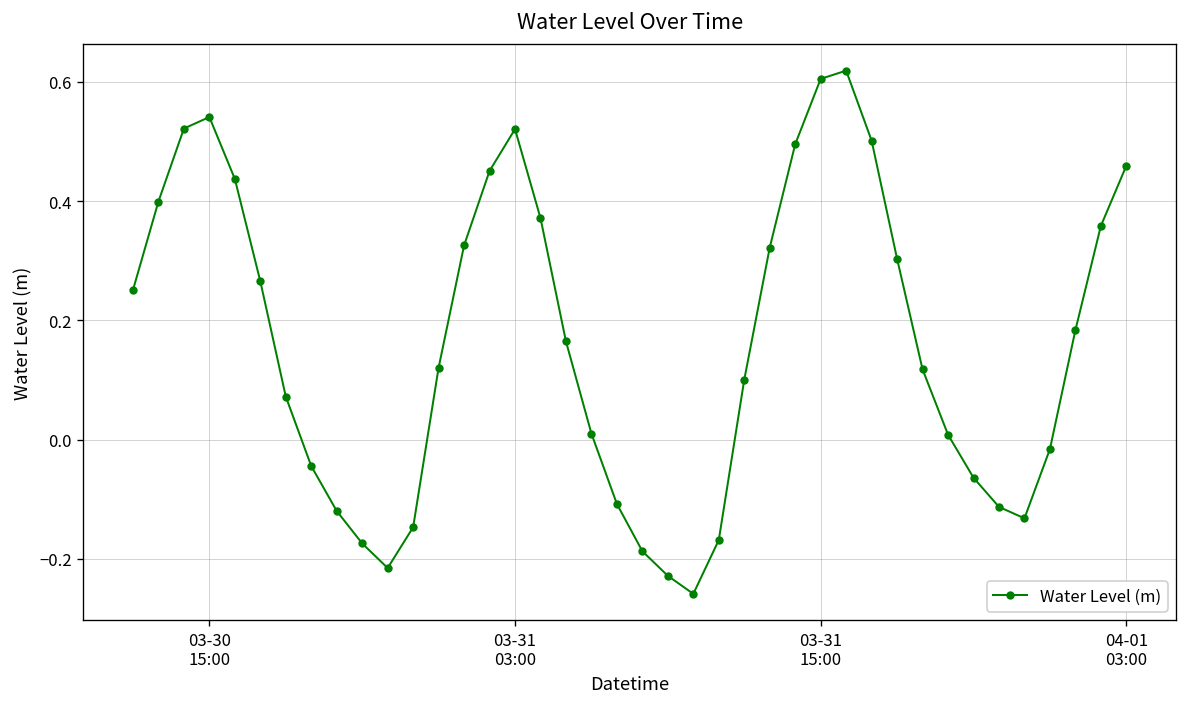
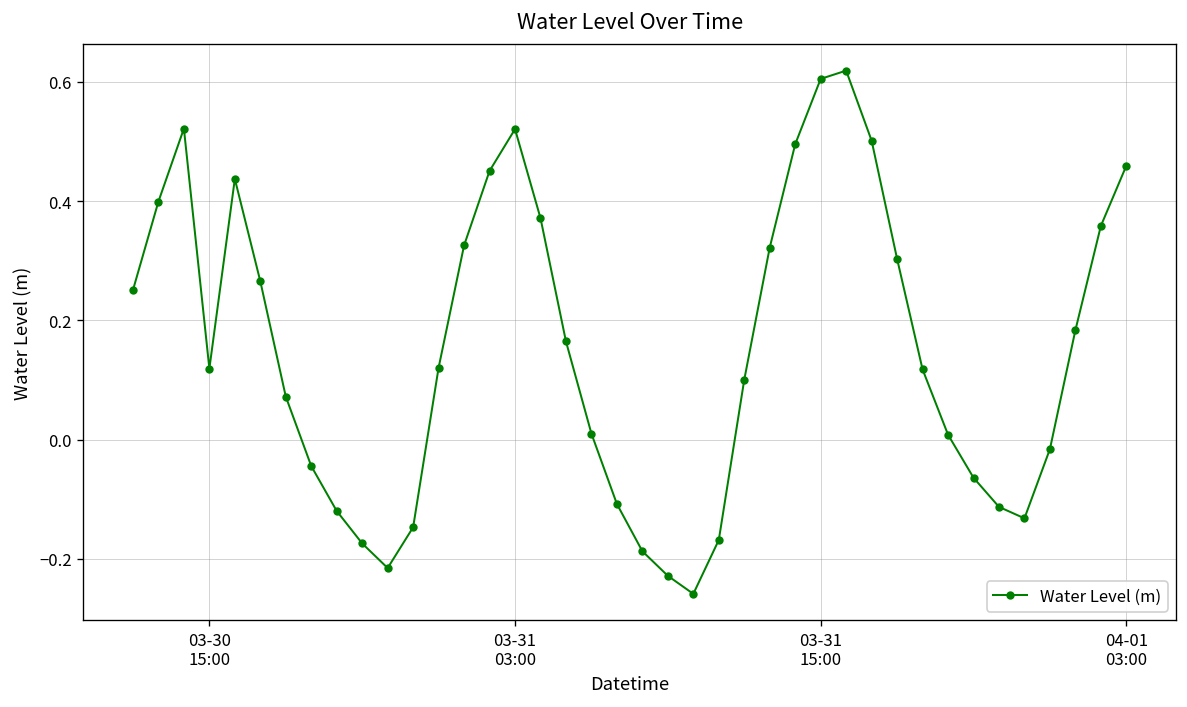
03-30 15:00: 0.54 -> 0.12
